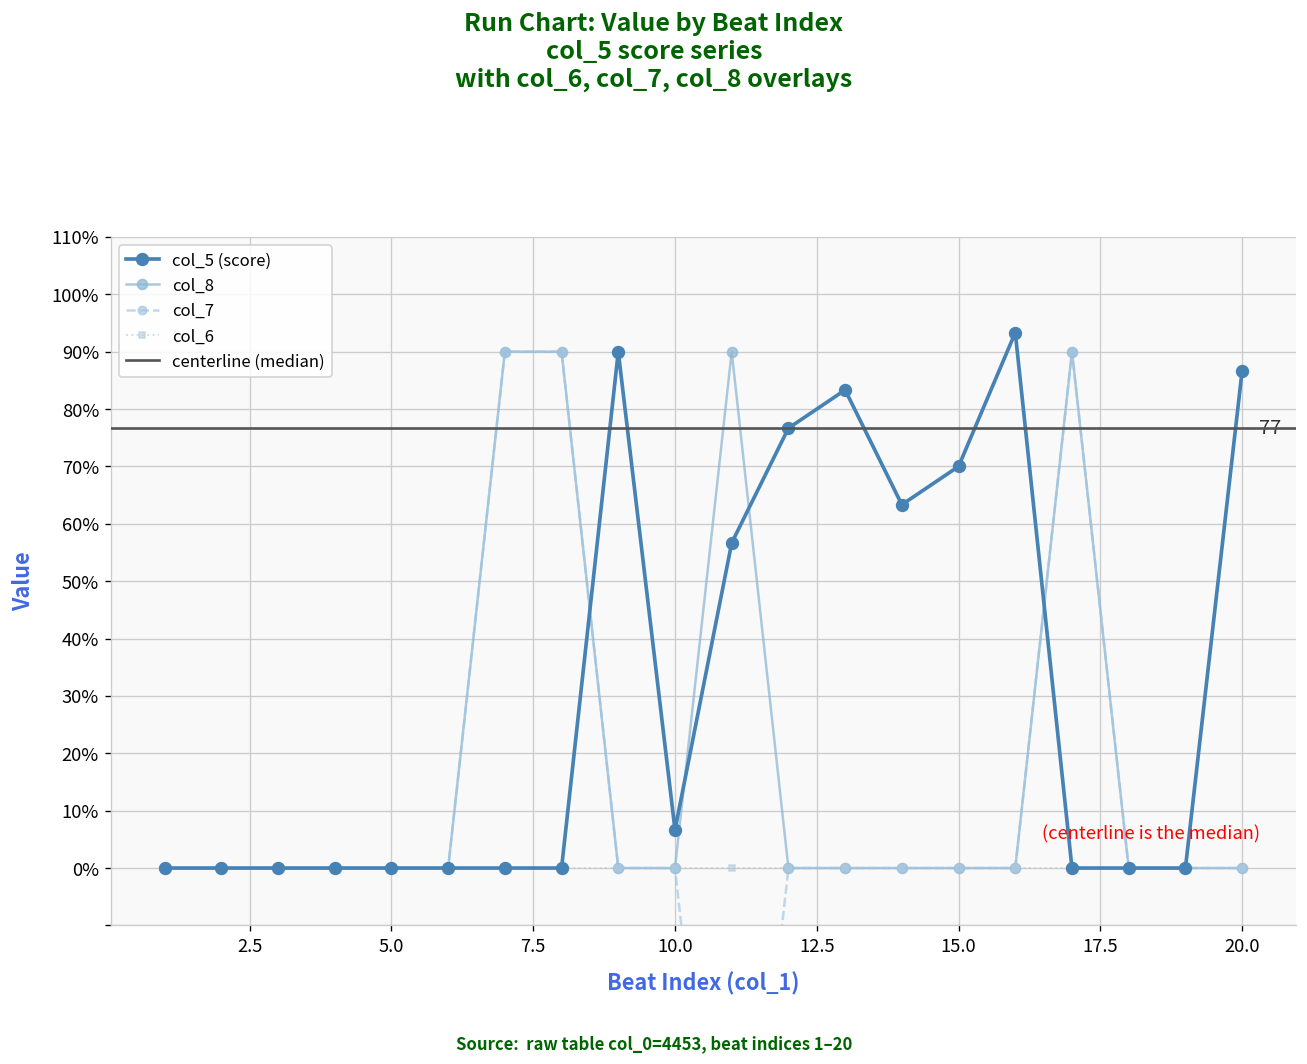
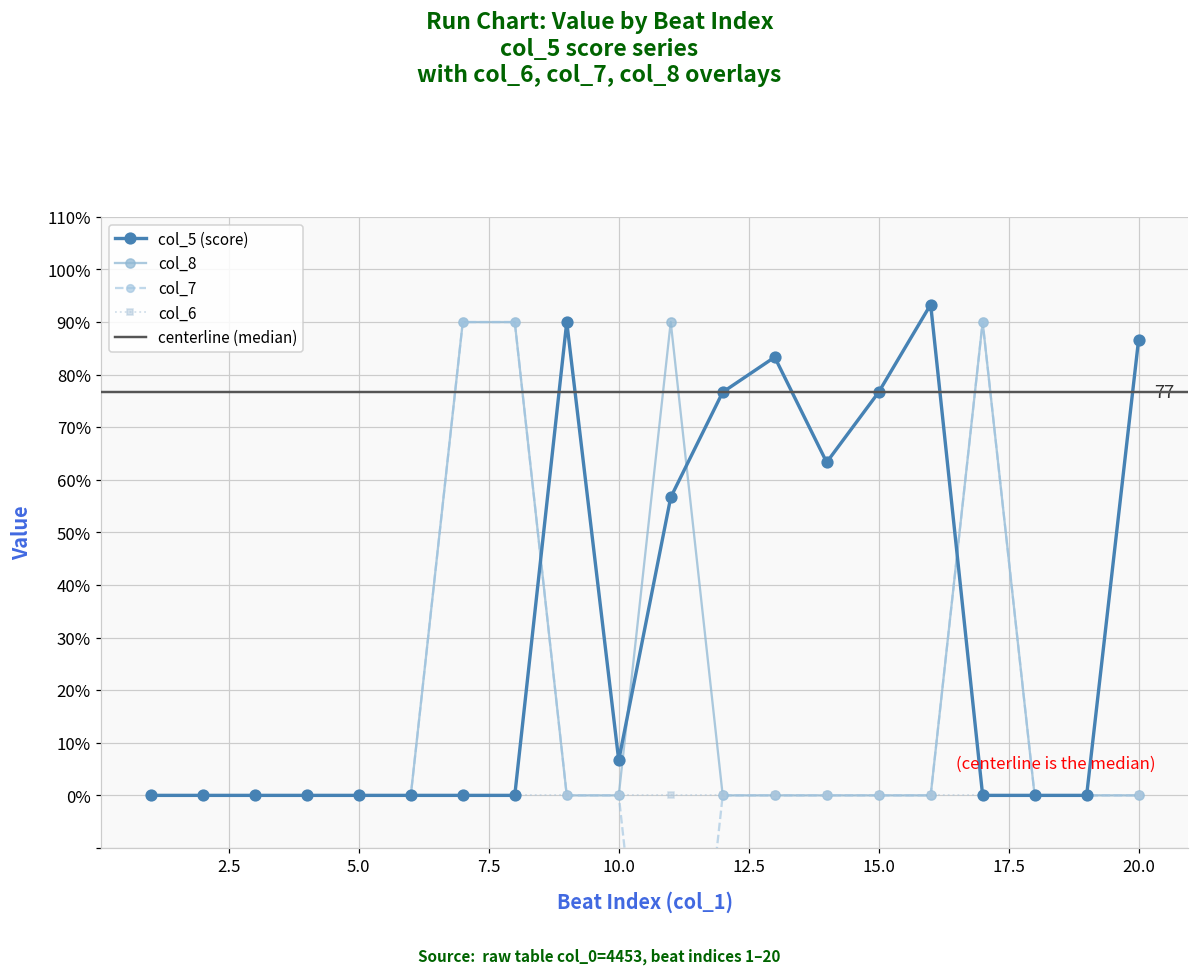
col_5 (score), 15.0: 70% -> 77%
